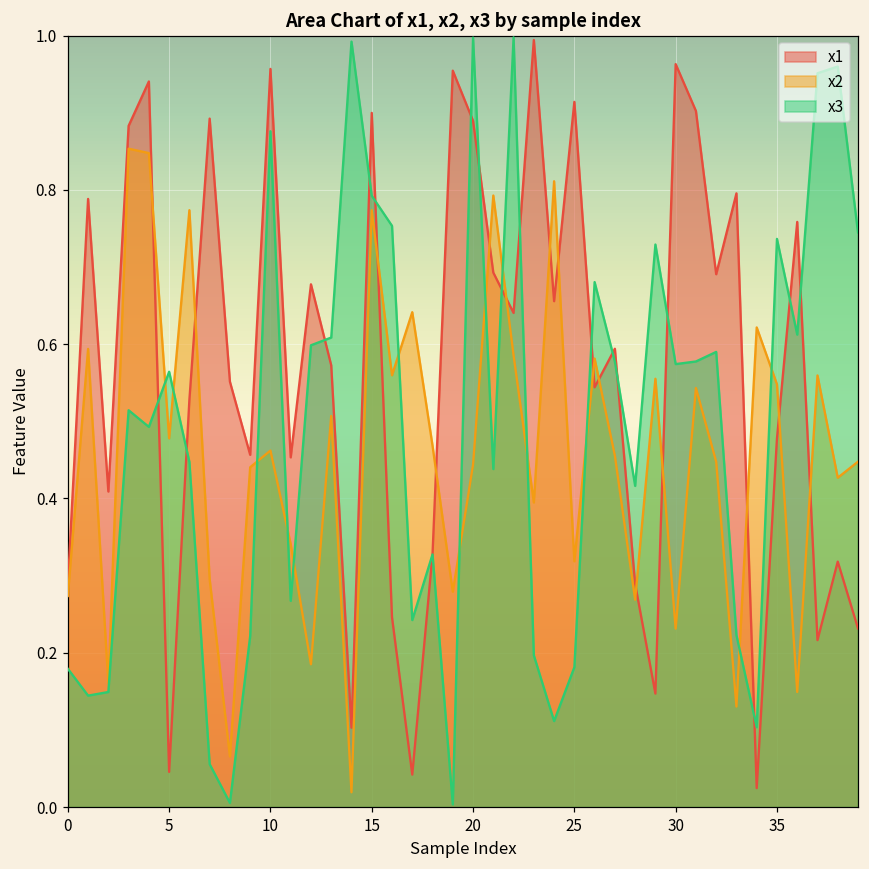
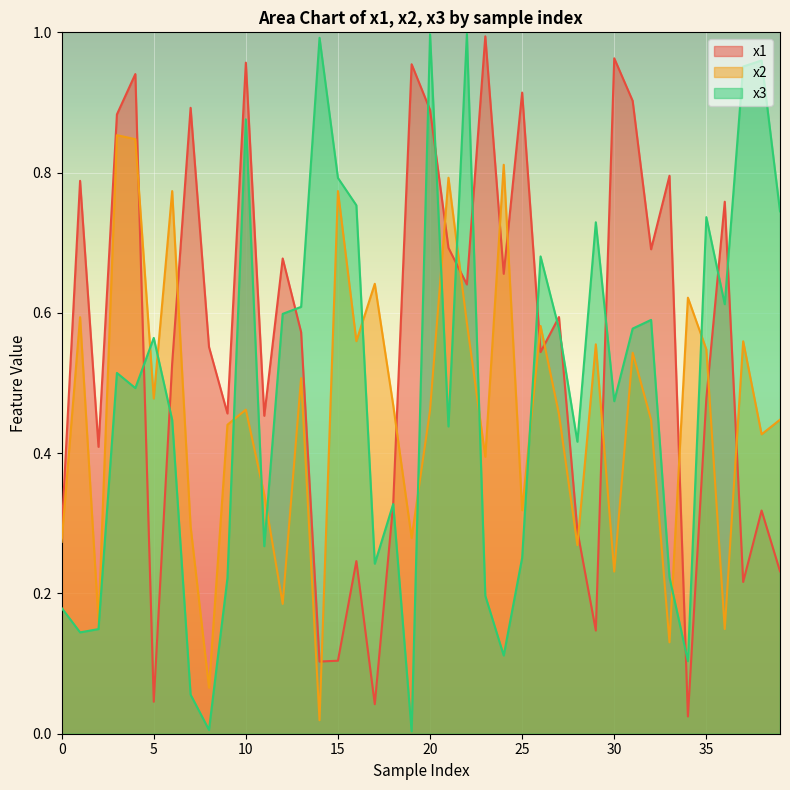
x1, 15: 0.90 -> 0.10
x2, 20: 0.44 -> 0.46
x3, 25: 0.18 -> 0.25
x3, 30: 0.57 -> 0.47
